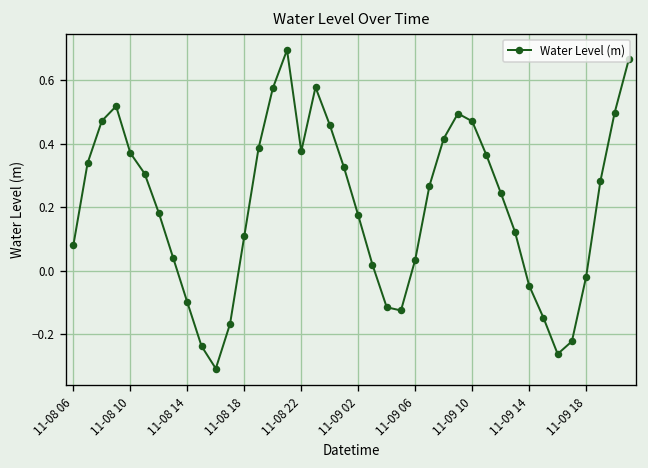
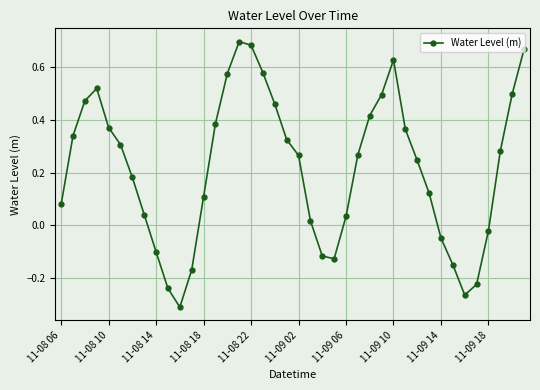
11-08 22: 0.38 -> 0.68
11-09 02: 0.17 -> 0.26
11-09 10: 0.47 -> 0.63
